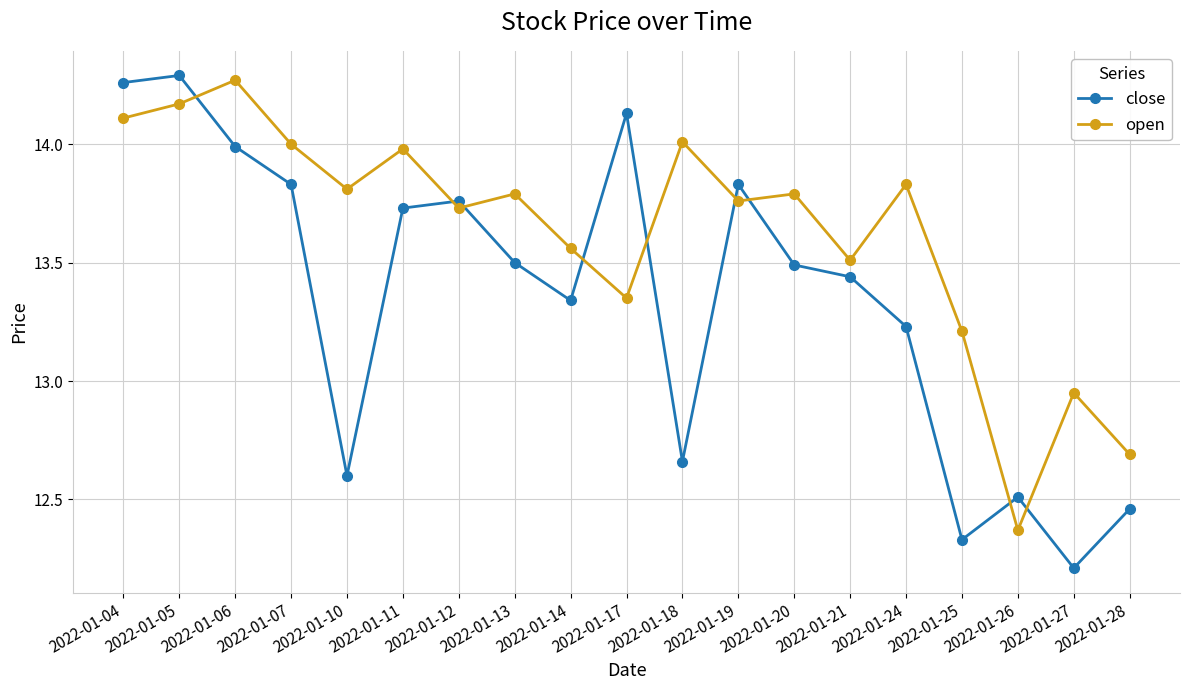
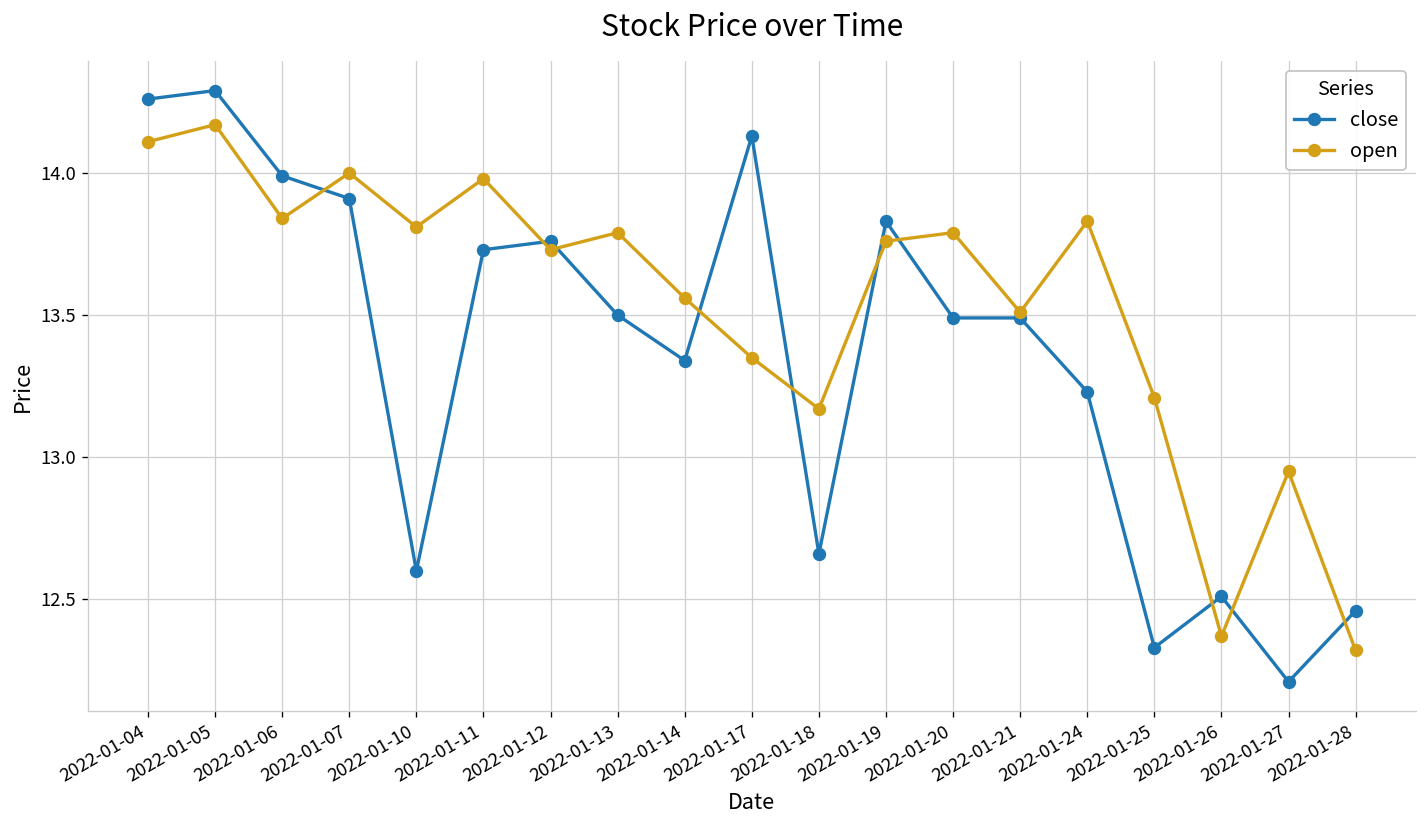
open, 2022-01-06: 14.27 -> 13.84
close, 2022-01-07: 13.83 -> 13.91
open, 2022-01-18: 14.01 -> 13.17
close, 2022-01-21: 13.44 -> 13.49
open, 2022-01-28: 12.69 -> 12.32
